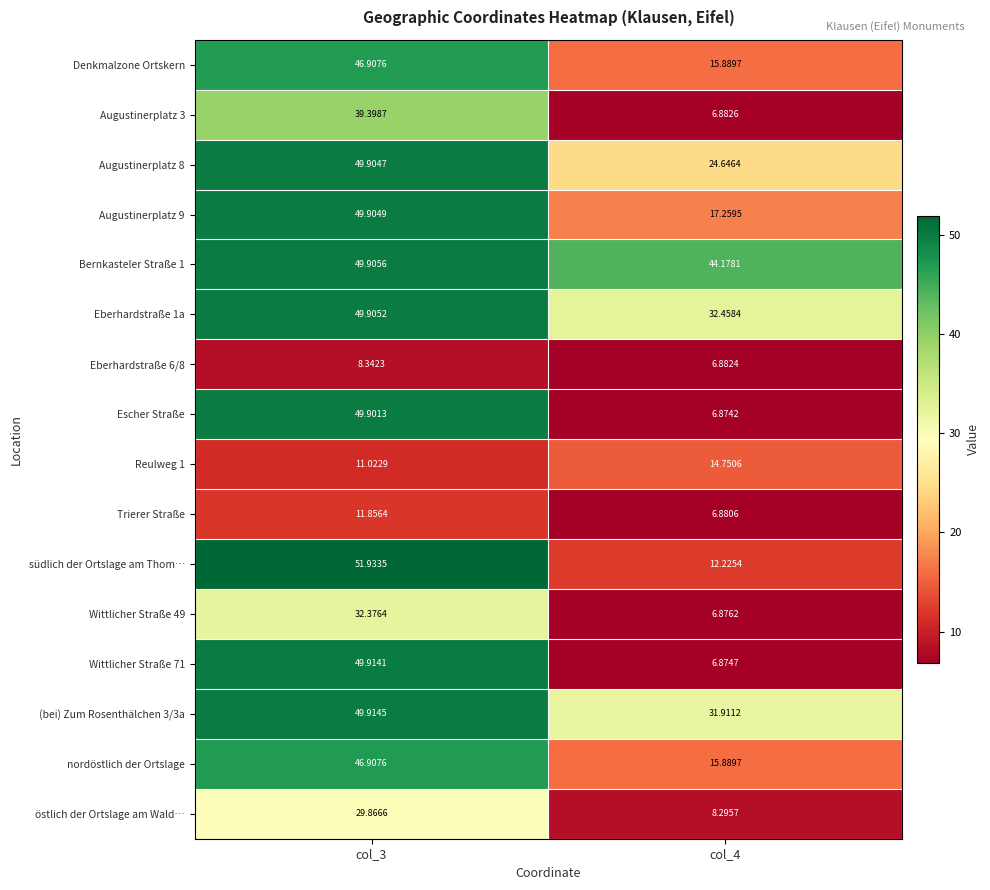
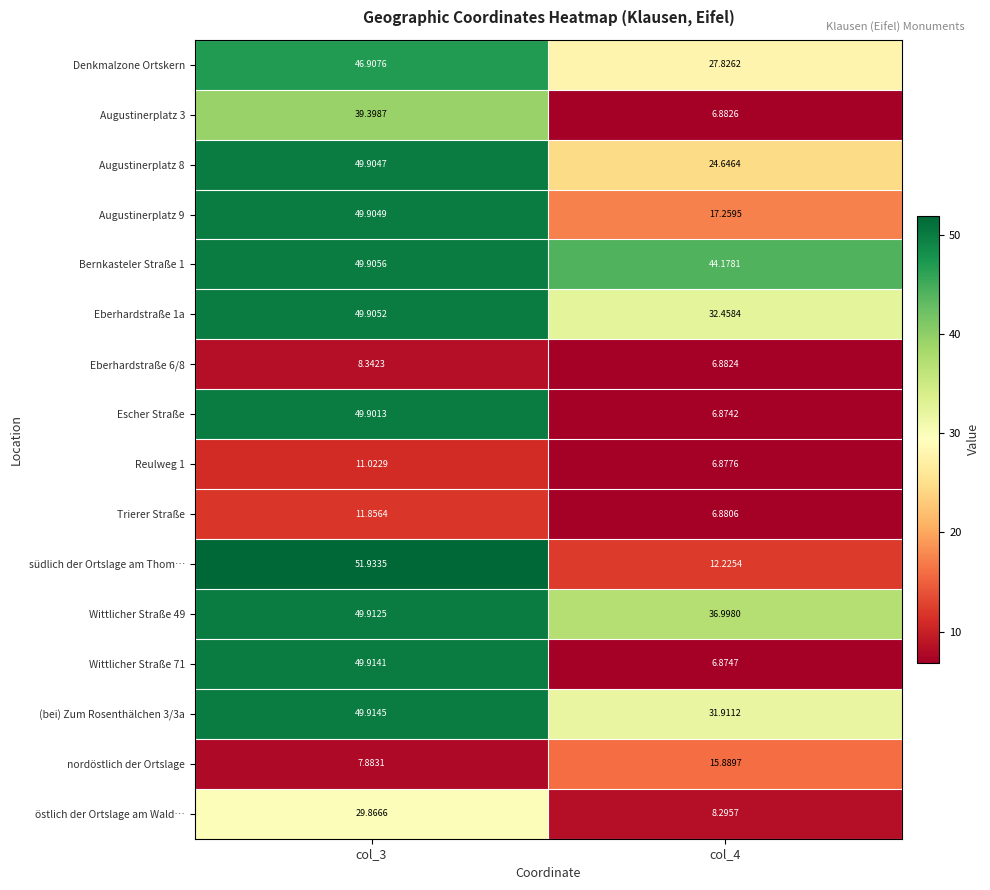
Denkmalzone Ortskern, col_4: 15.8897 -> 27.8262
Reulweg 1, col_4: 14.7506 -> 6.8776
Wittlicher Straße 49, col_3: 32.3764 -> 49.9125
Wittlicher Straße 49, col_4: 6.8762 -> 36.9980
nordöstlich der Ortslage, col_3: 46.9076 -> 7.8831
